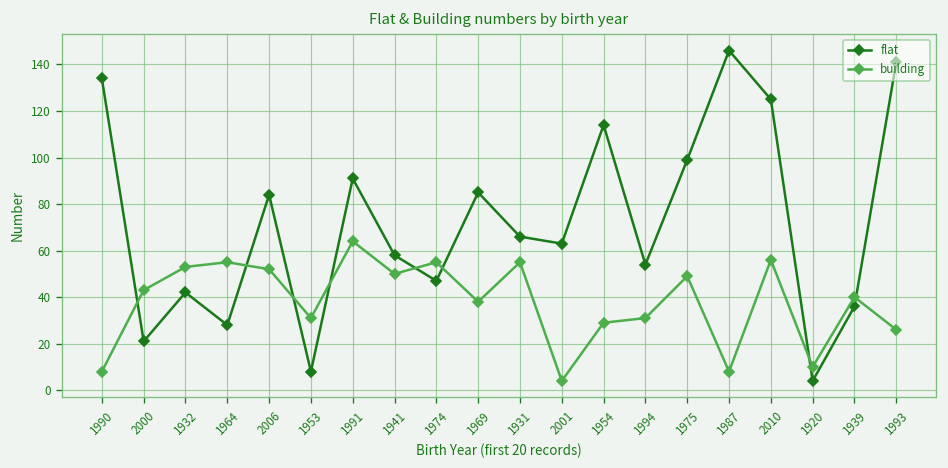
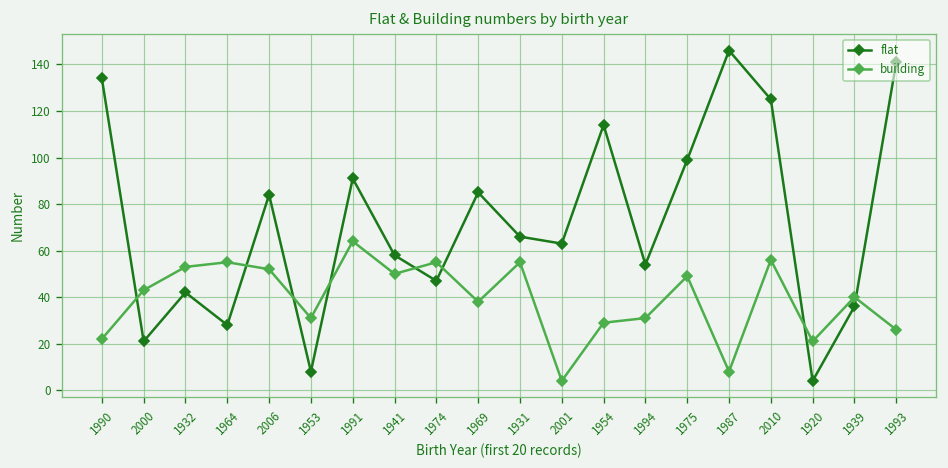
building, 1990: 8 -> 22
building, 1920: 10 -> 21
